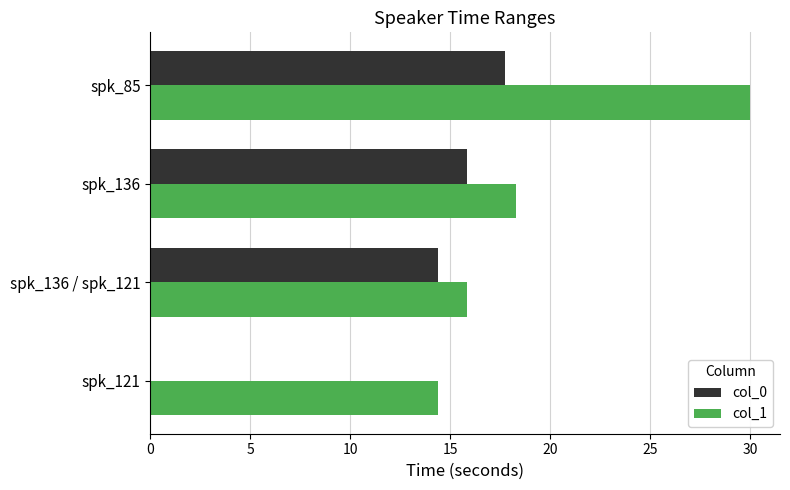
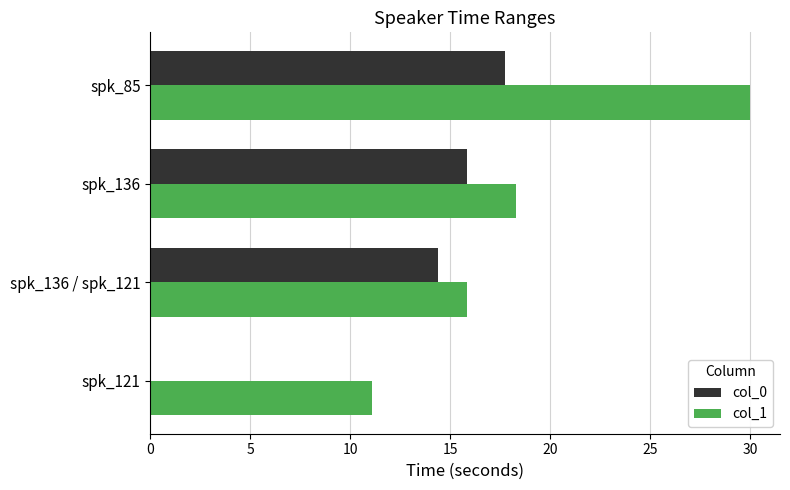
col_1, spk_121: 14.4 -> 11.1
